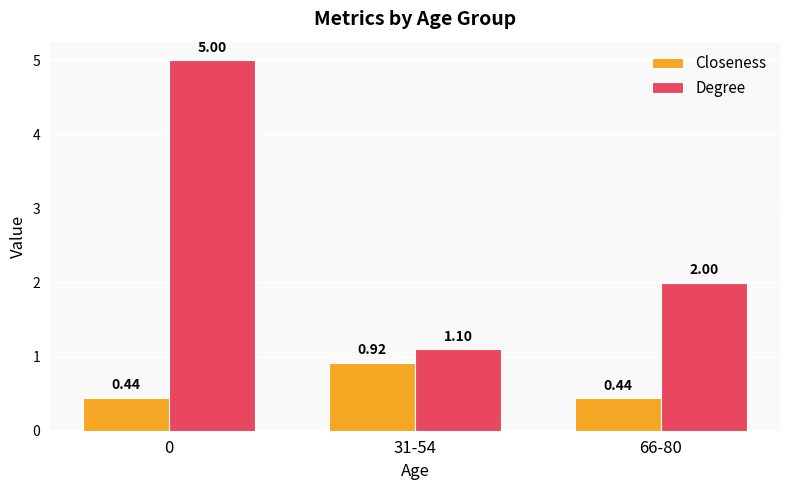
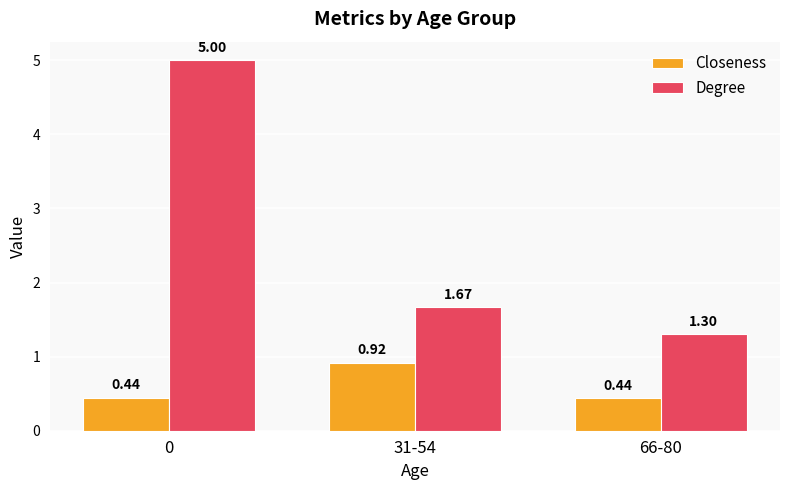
Degree, 31-54: 1.10 -> 1.67
Degree, 66-80: 2.00 -> 1.30
